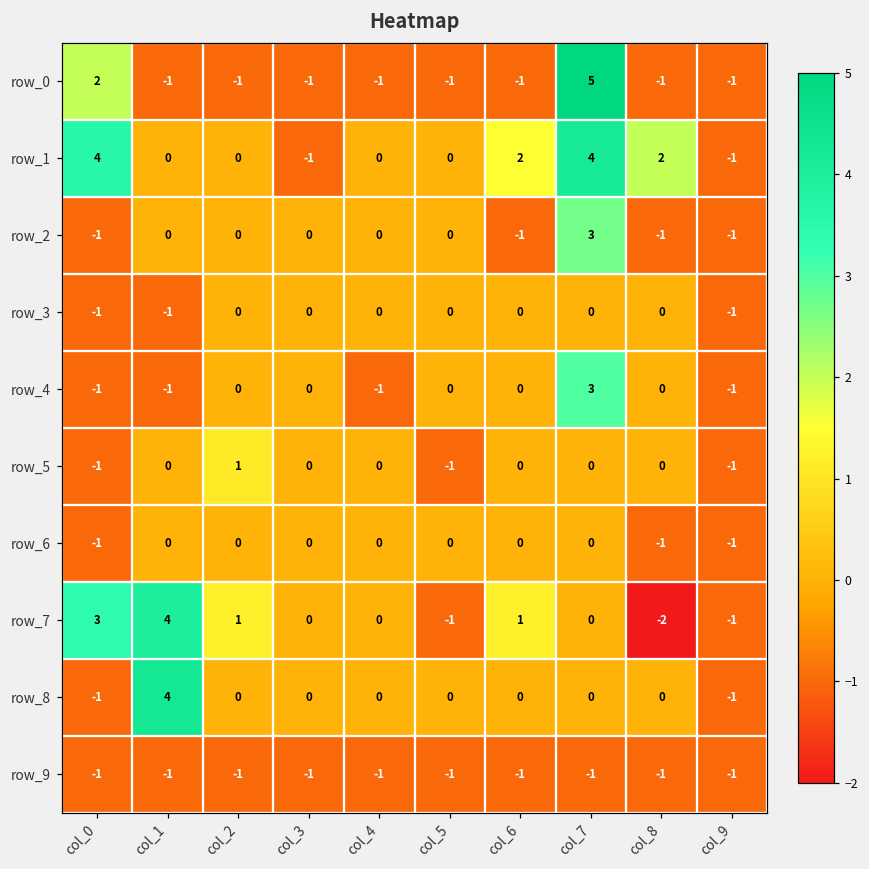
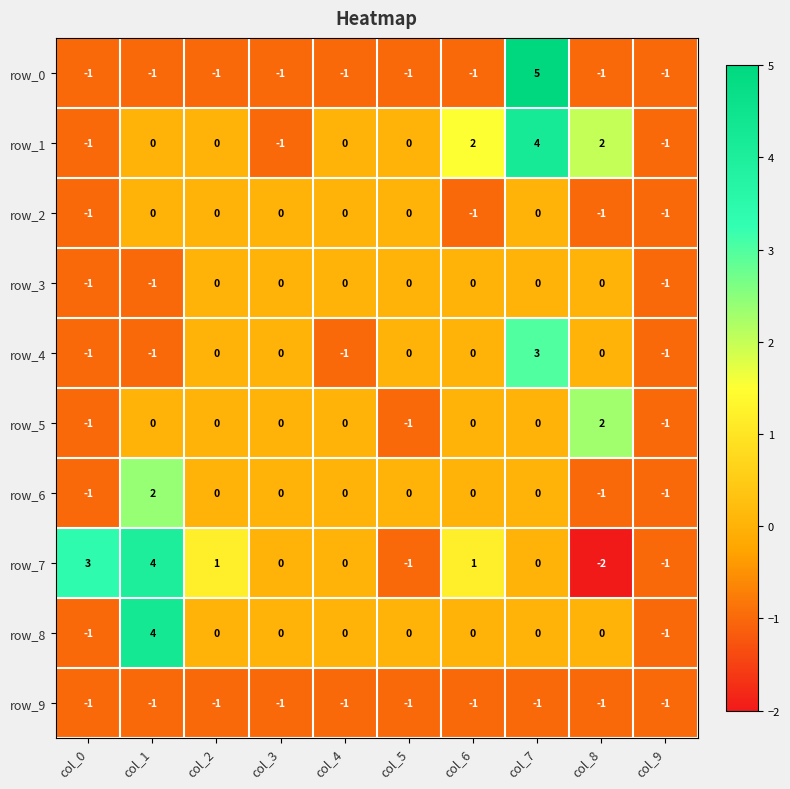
row_0, col_0: 2 -> -1
row_1, col_0: 4 -> -1
row_2, col_7: 3 -> 0
row_5, col_2: 1 -> 0
row_5, col_8: 0 -> 2
row_6, col_1: 0 -> 2
